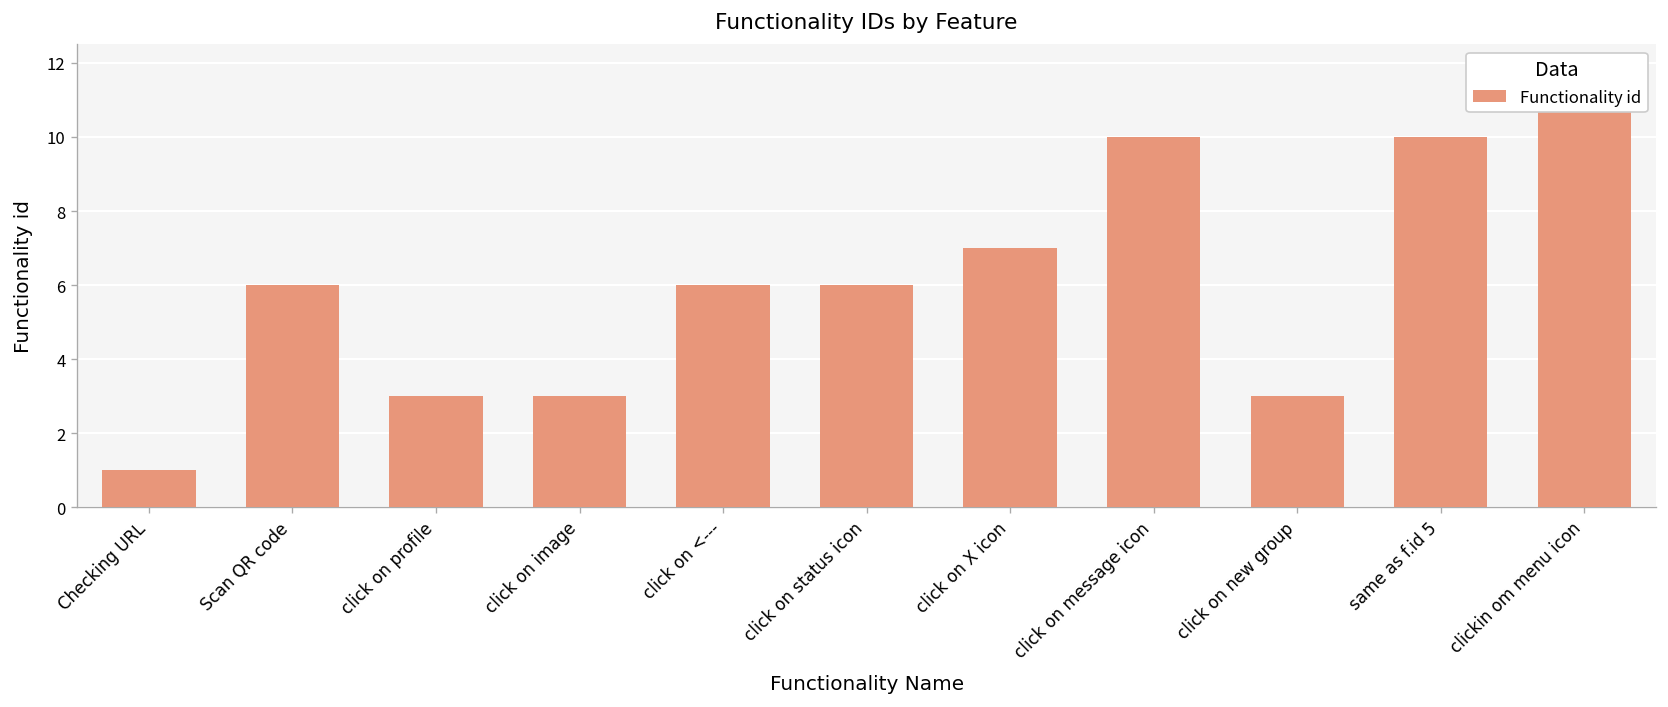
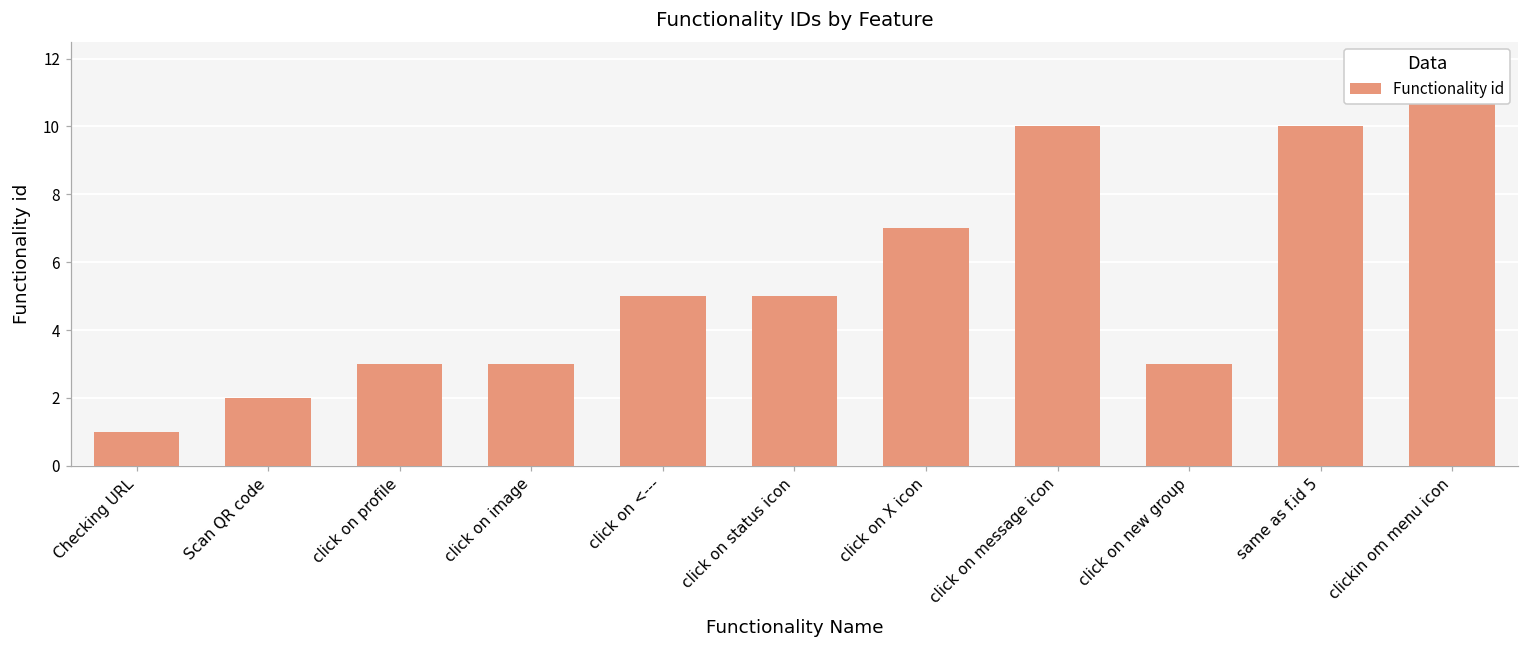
Scan QR code: 6 -> 2
click on <---: 6 -> 5
click on status icon: 6 -> 5
